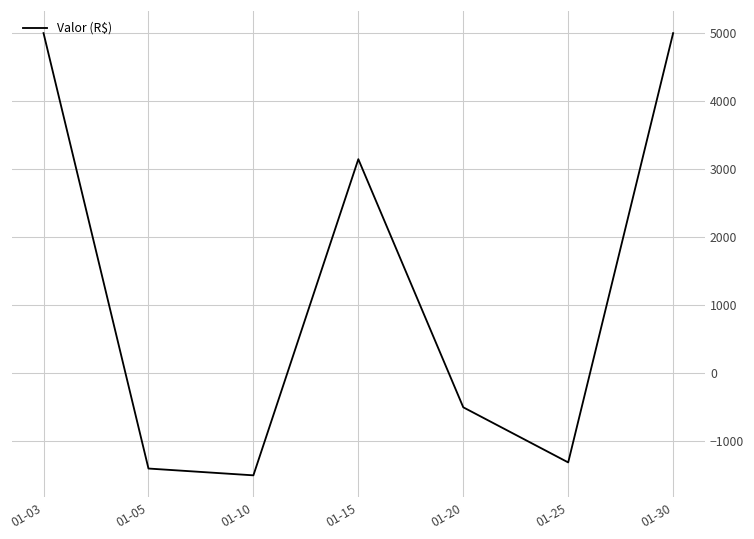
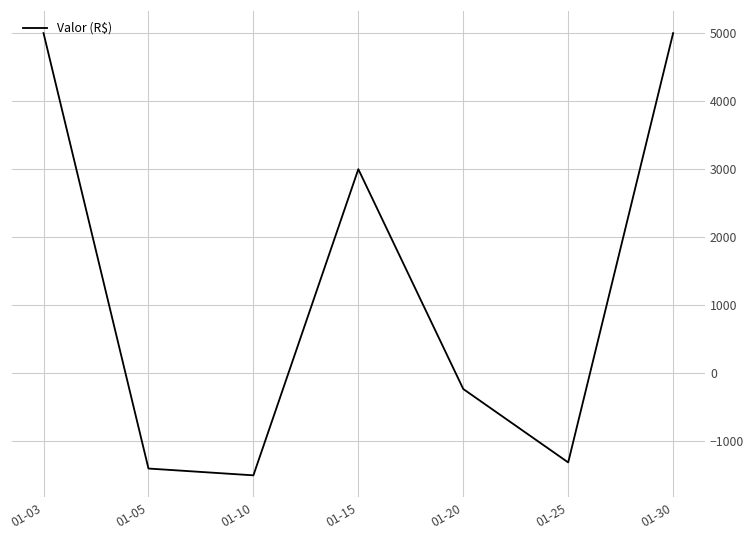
01-15: 3100 -> 3000
01-20: -500 -> -200
